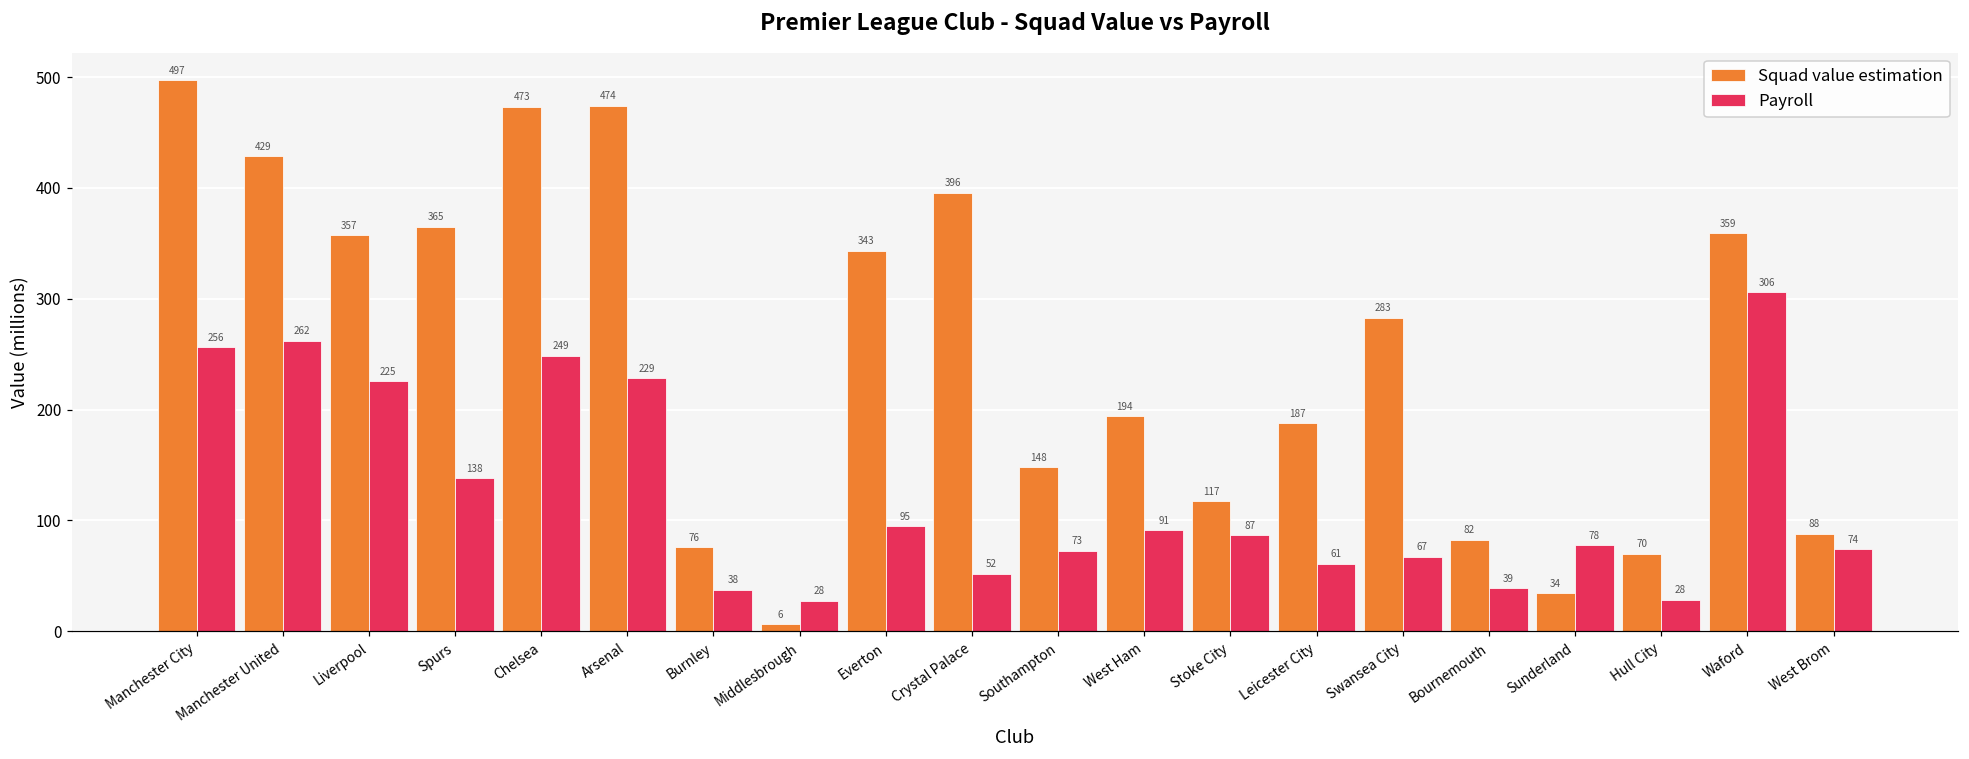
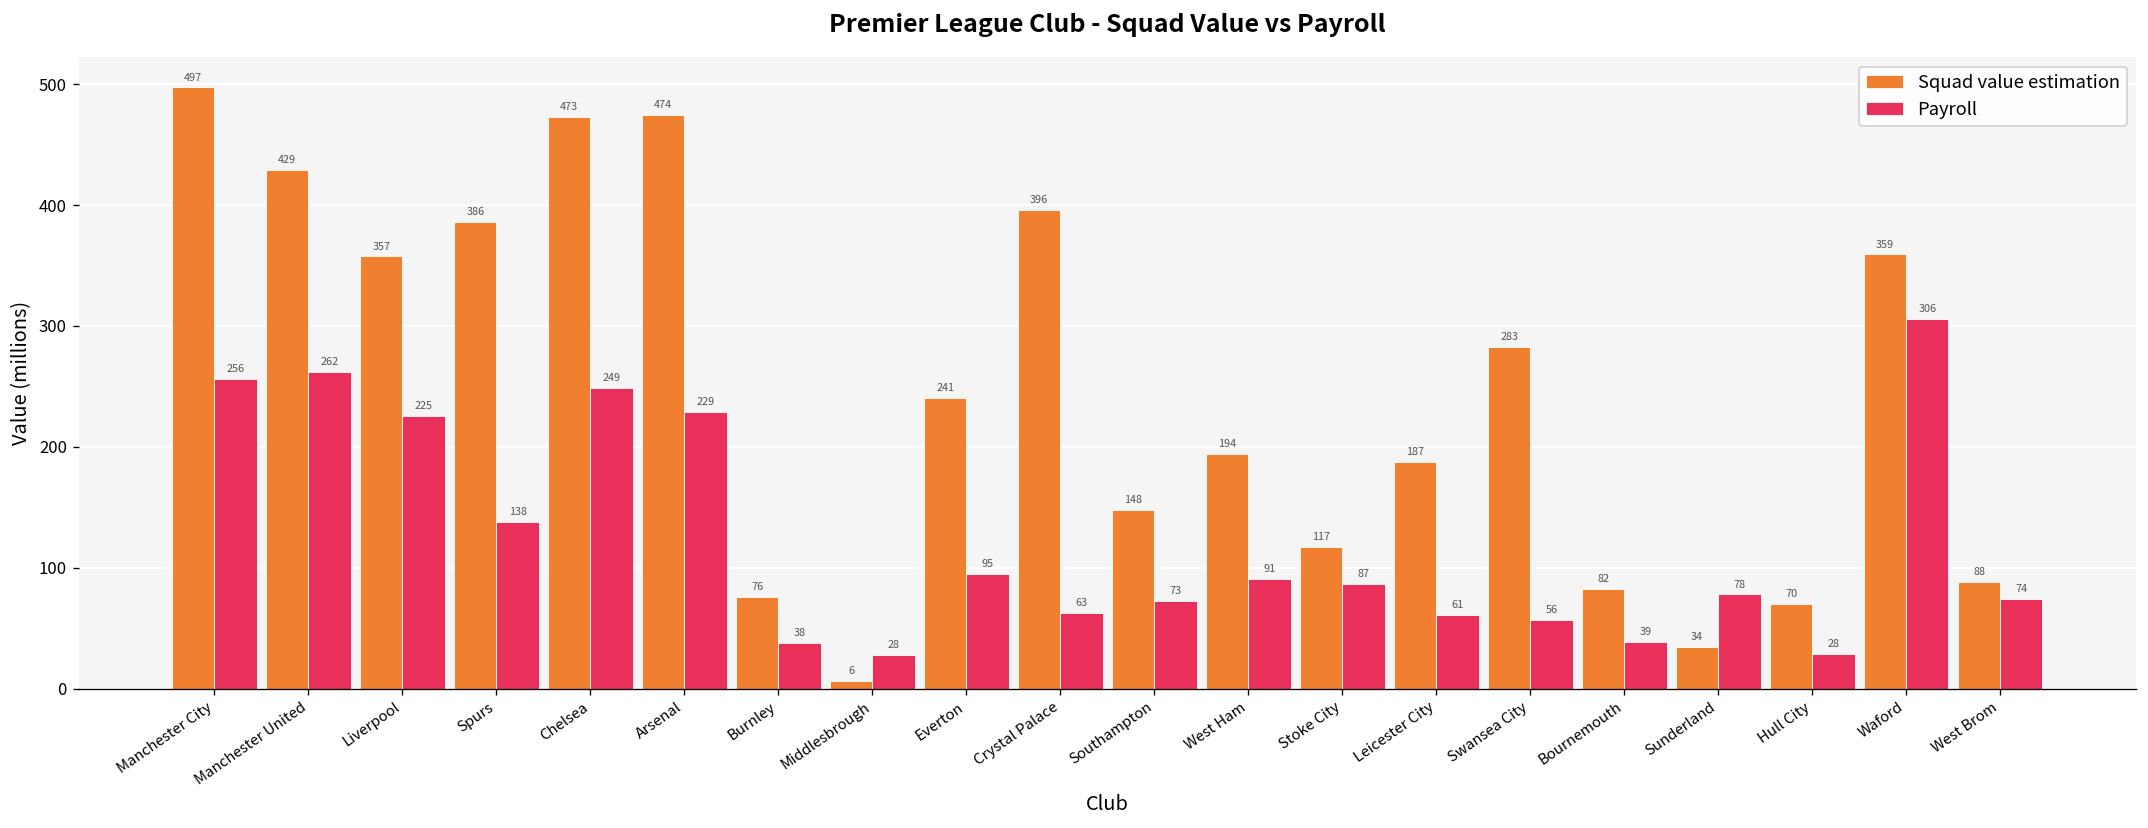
Squad value estimation, Spurs: 365 -> 386
Squad value estimation, Everton: 343 -> 241
Payroll, Crystal Palace: 52 -> 63
Payroll, Swansea City: 67 -> 56
